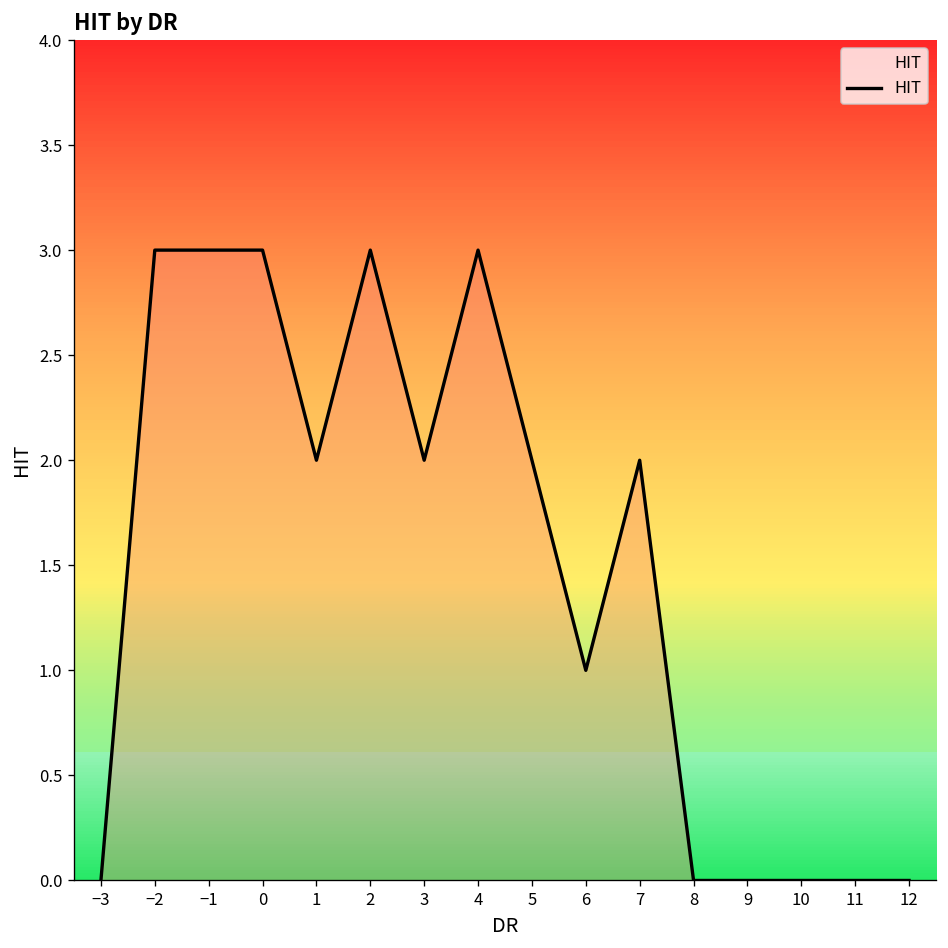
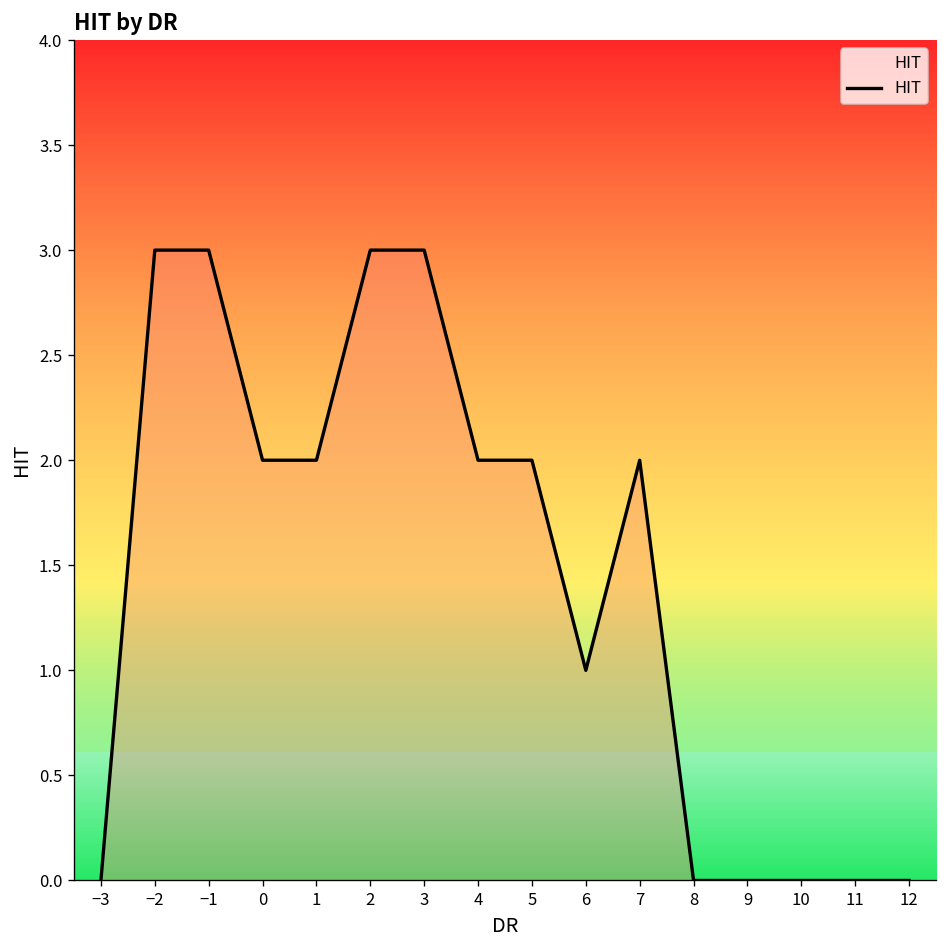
0: 3 -> 2
3: 2 -> 3
4: 3 -> 2
